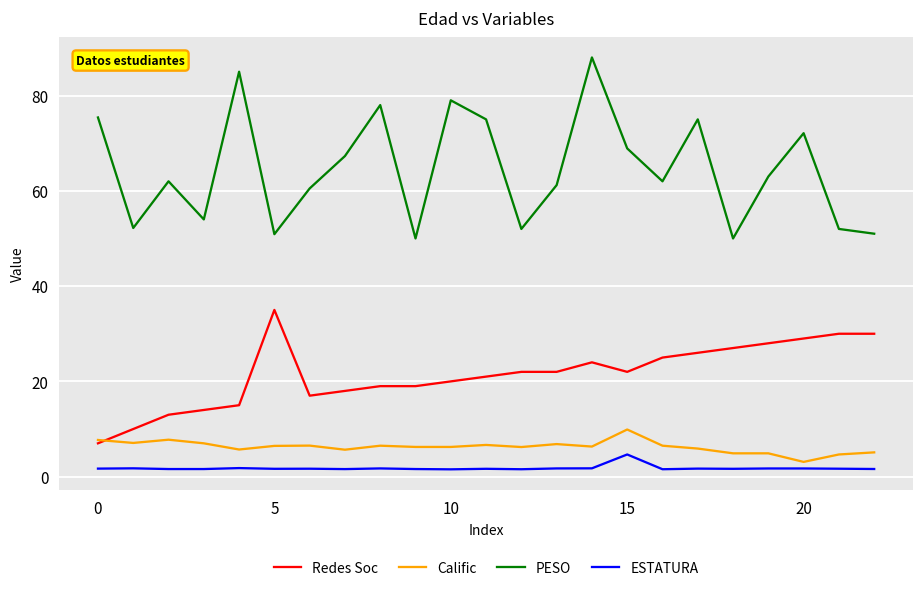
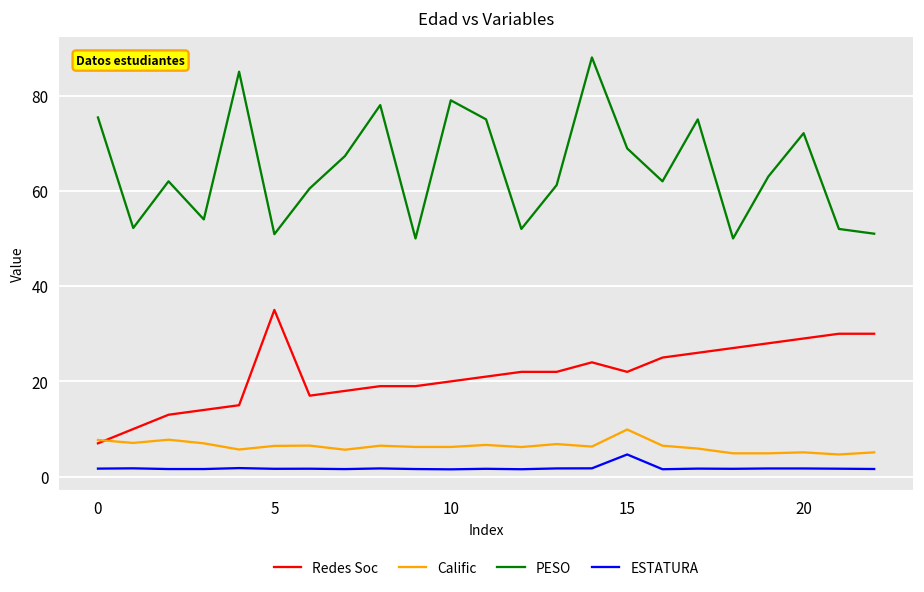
Calific, 20: 3 -> 5
